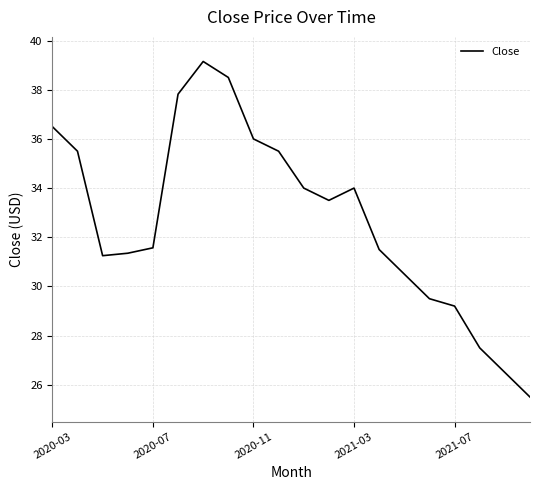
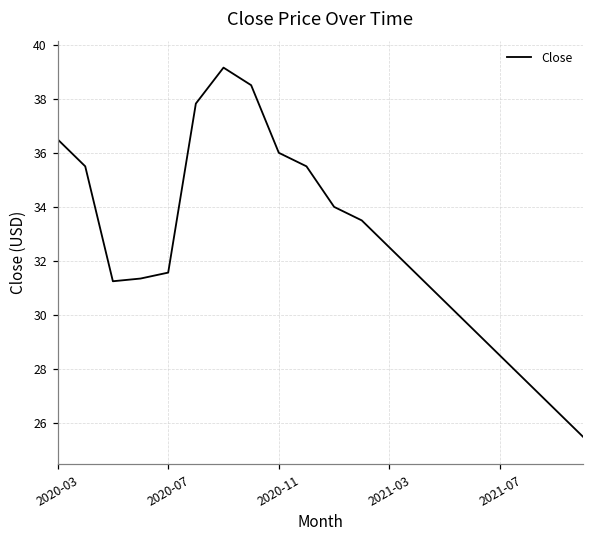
2021-03: 34.0 -> 32.5
2021-07: 29.2 -> 28.5
